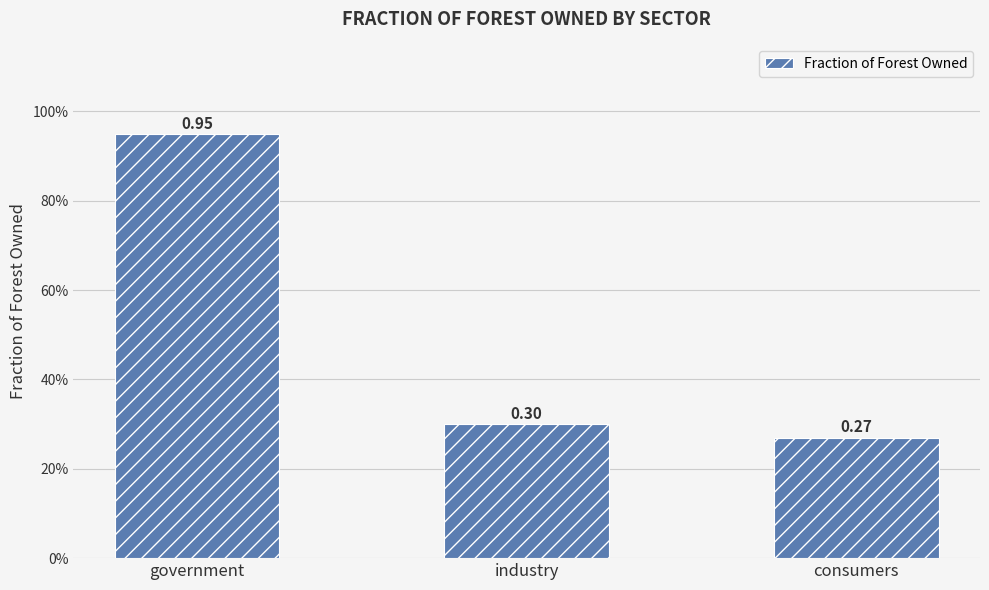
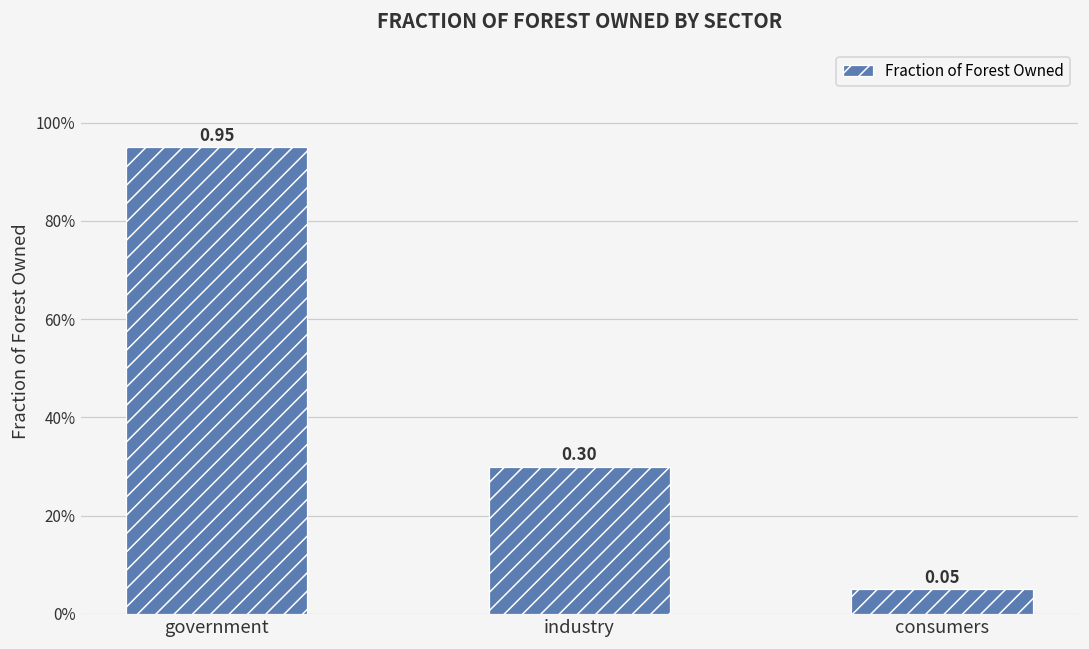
consumers: 0.27 -> 0.05
